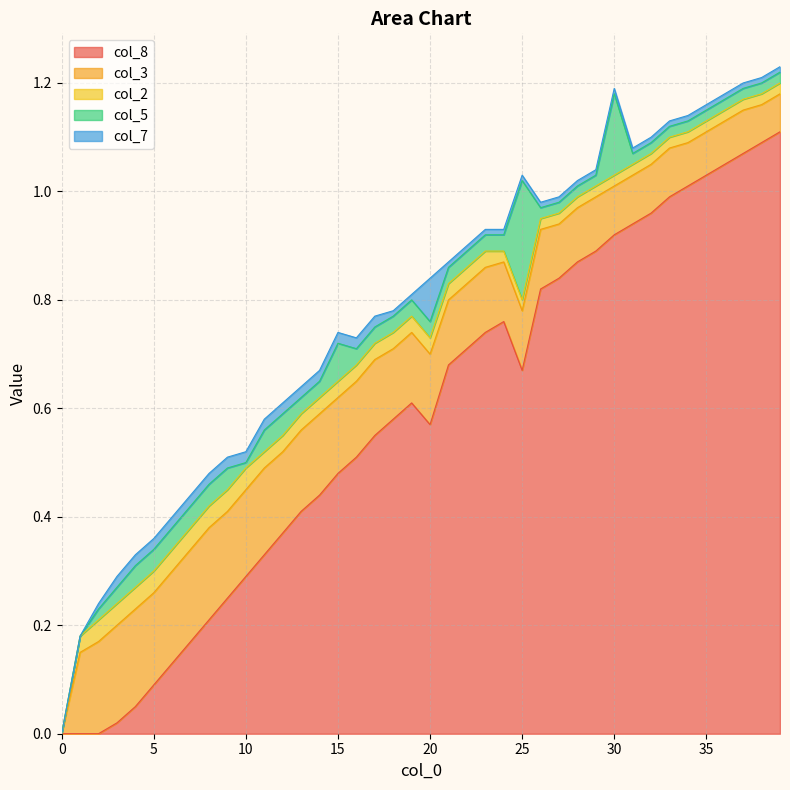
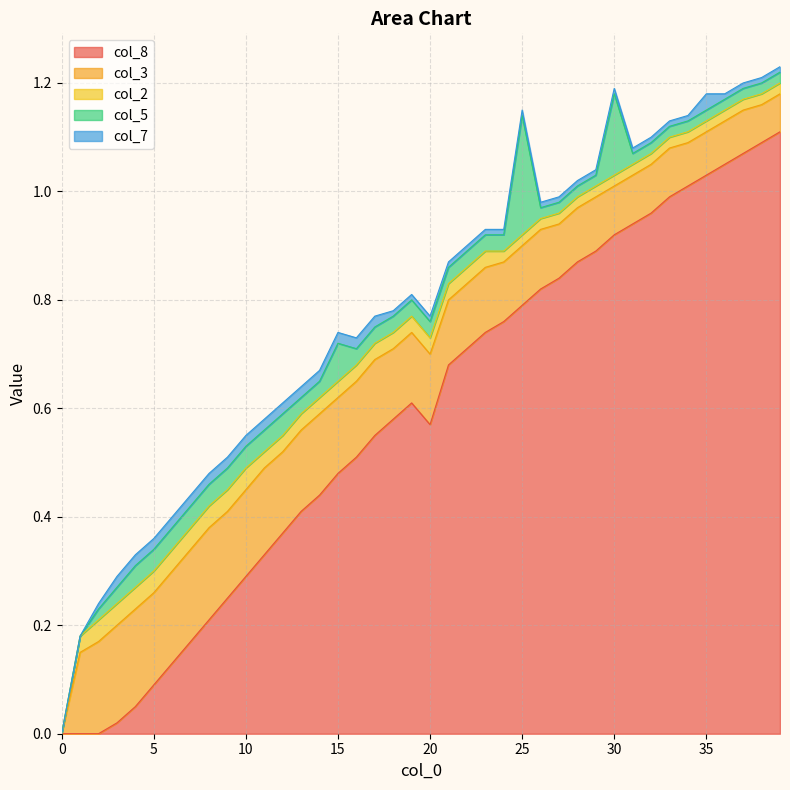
col_5, 10: 0.01 -> 0.04
col_7, 20: 0.08 -> 0.01
col_8, 25: 0.67 -> 0.79
col_7, 35: 0.01 -> 0.03
